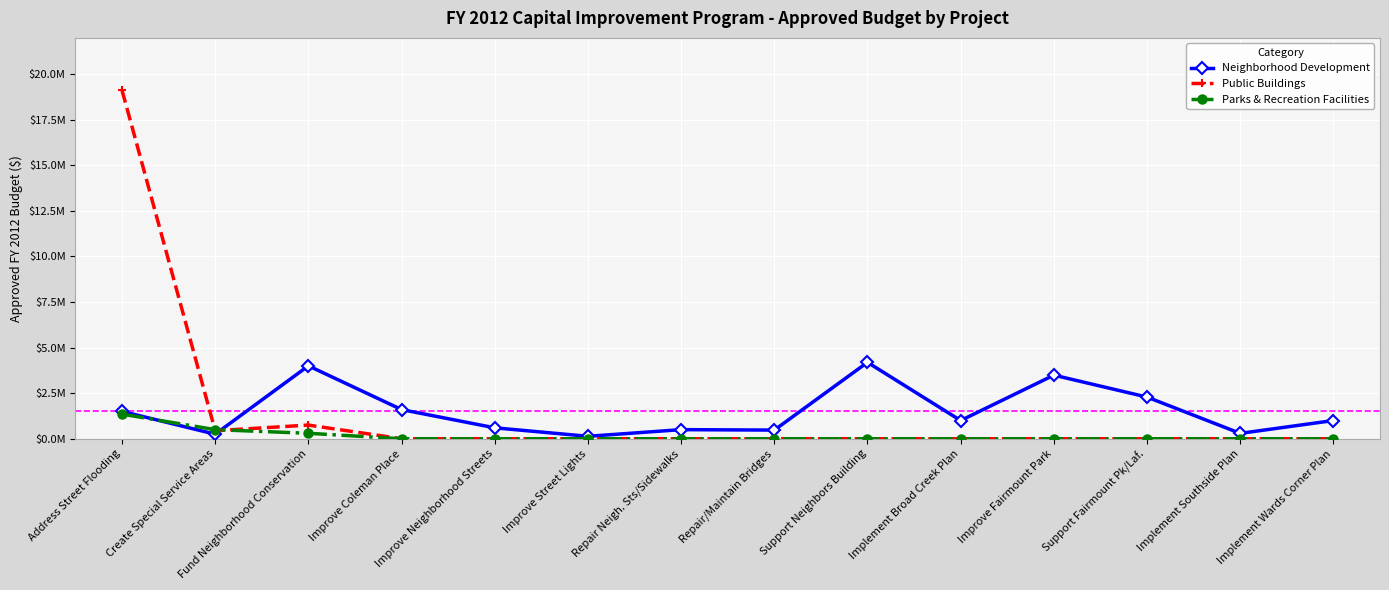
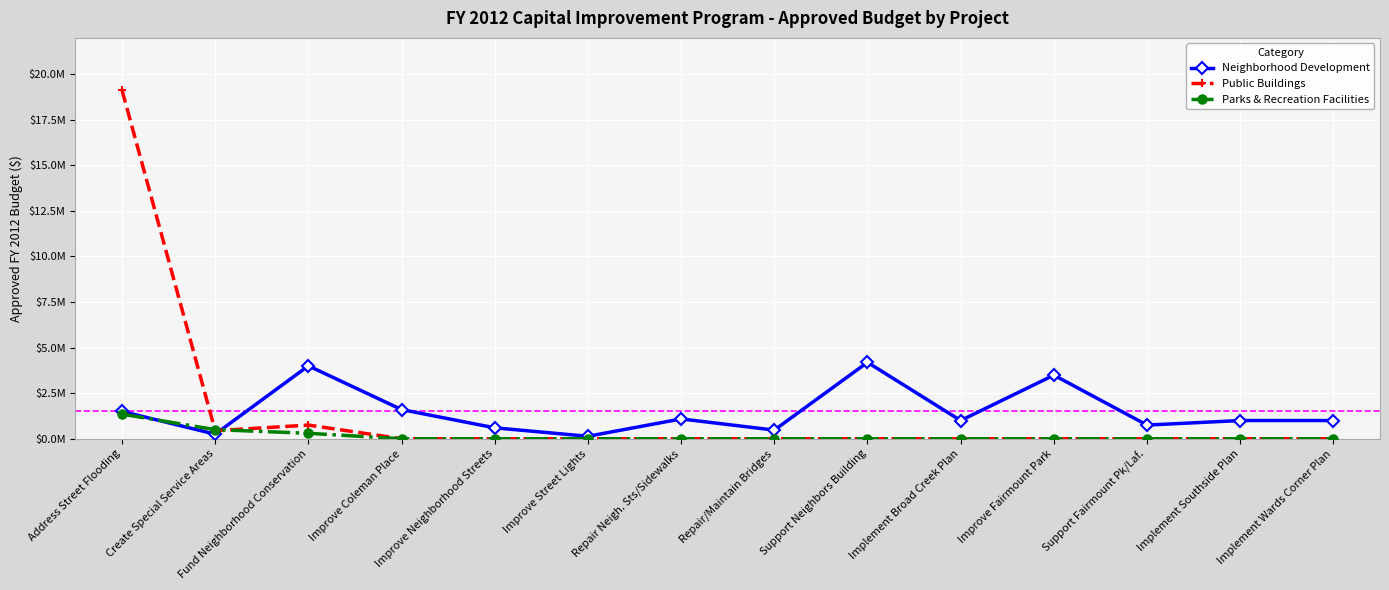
Neighborhood Development, Repair Neigh. Sts/Sidewalks: $500000 -> $1100000
Neighborhood Development, Support Fairmount Pk/Laf.: $2300000 -> $800000
Neighborhood Development, Implement Southside Plan: $300000 -> $1000000
